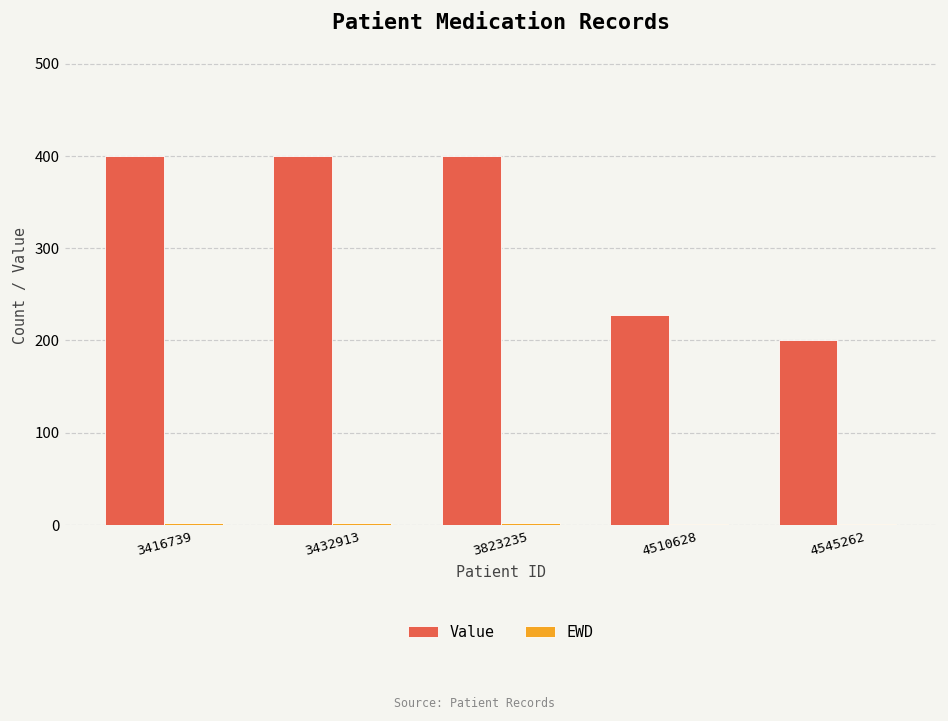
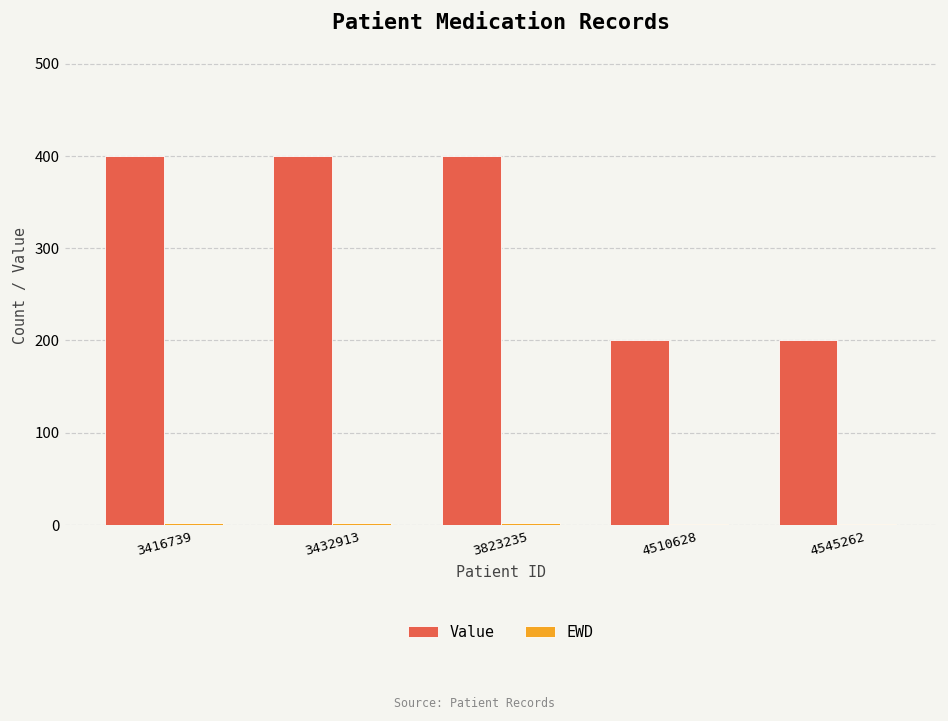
Value, 4510628: 230 -> 200
